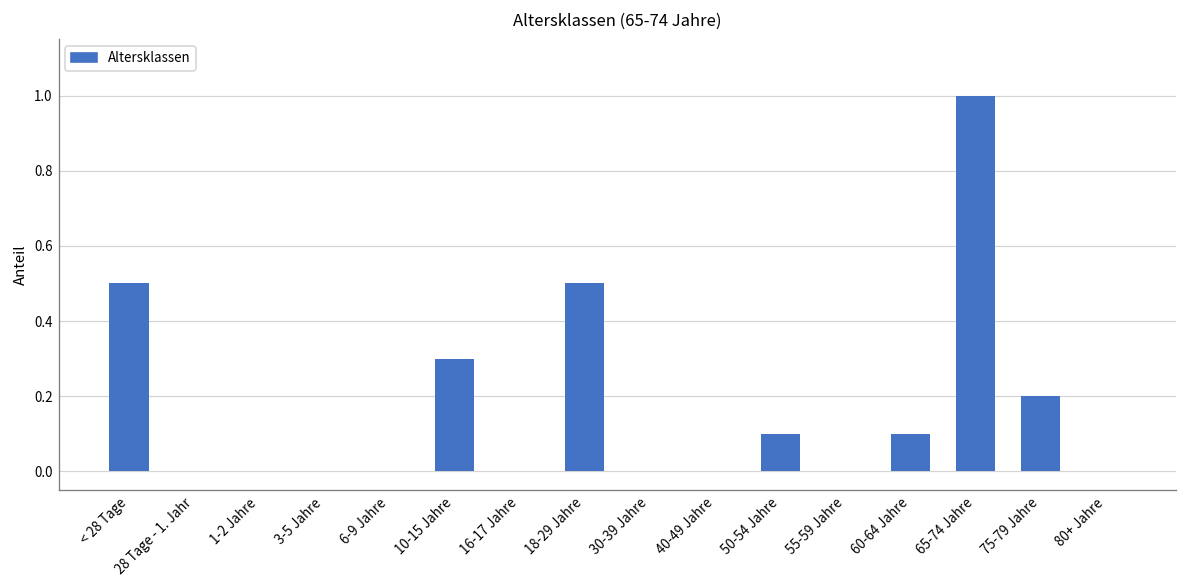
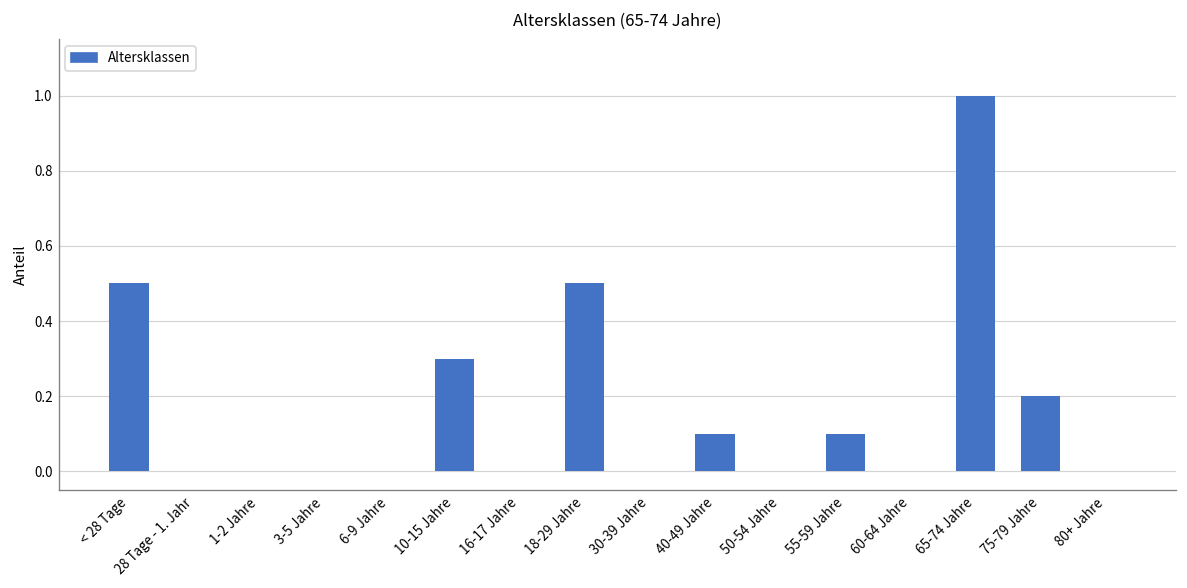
40-49 Jahre: 0.0 -> 0.1
50-54 Jahre: 0.1 -> 0.0
55-59 Jahre: 0.0 -> 0.1
60-64 Jahre: 0.1 -> 0.0
